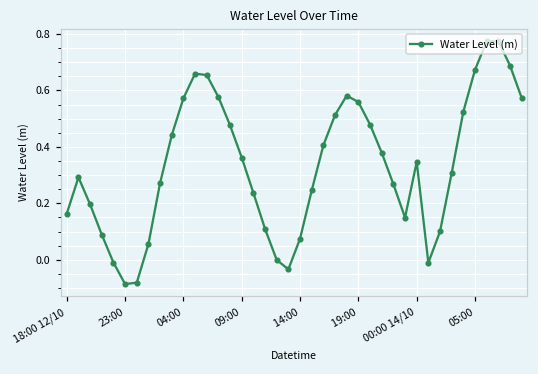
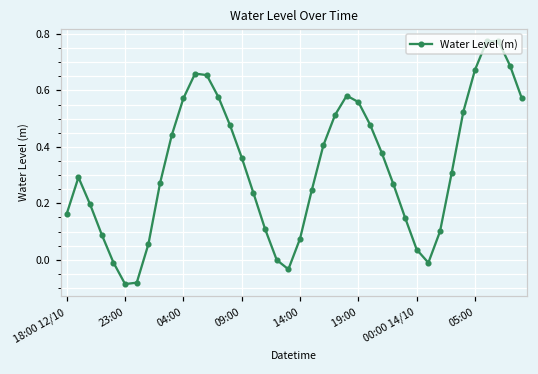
00:00 14/10: 0.35 -> 0.04
